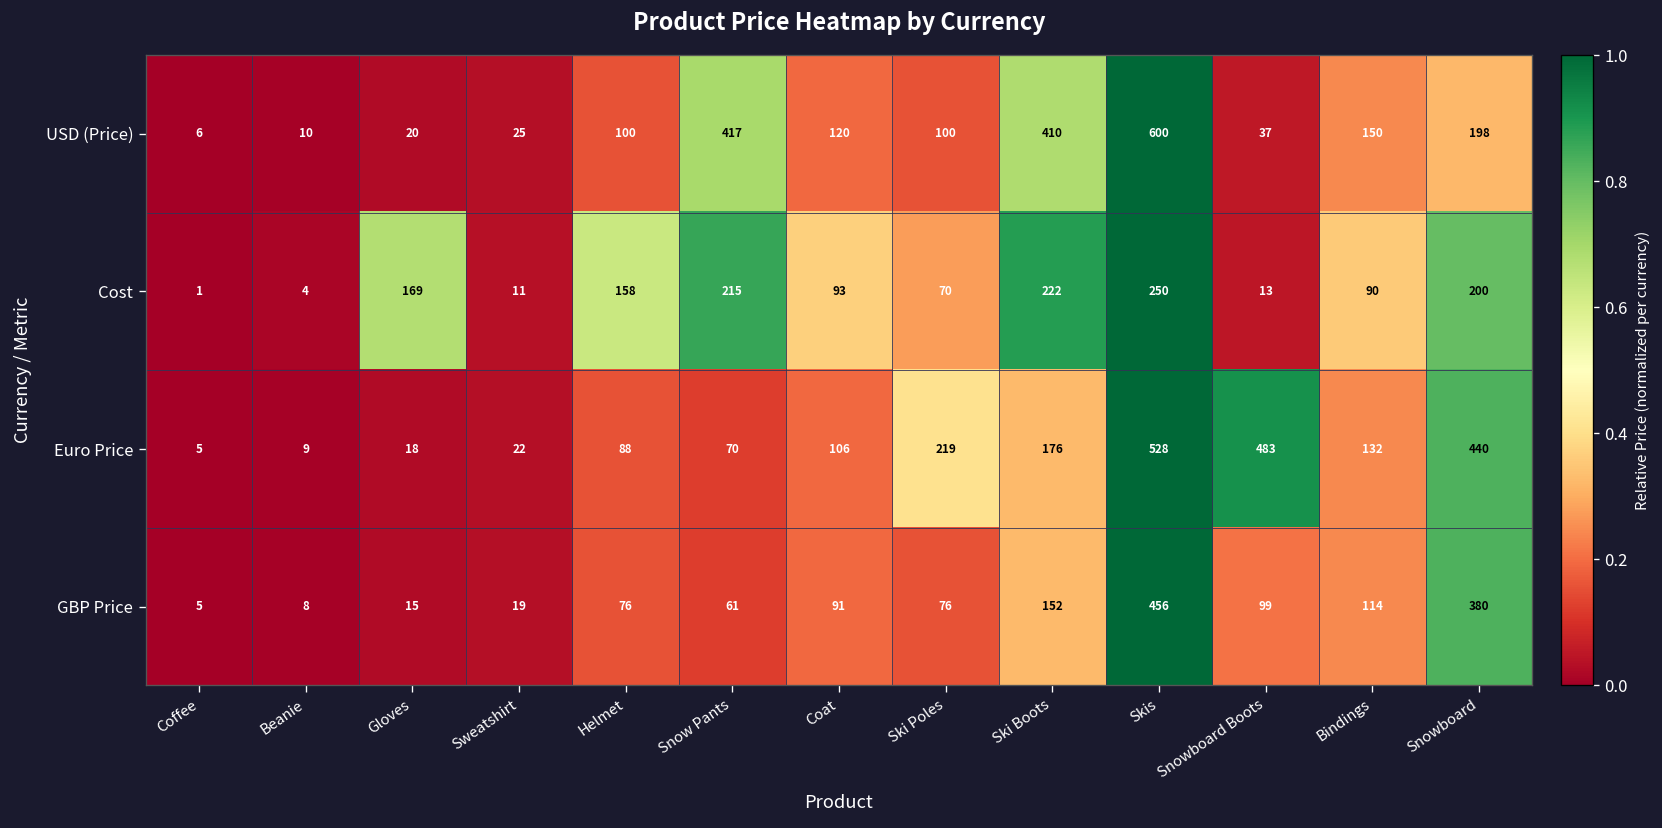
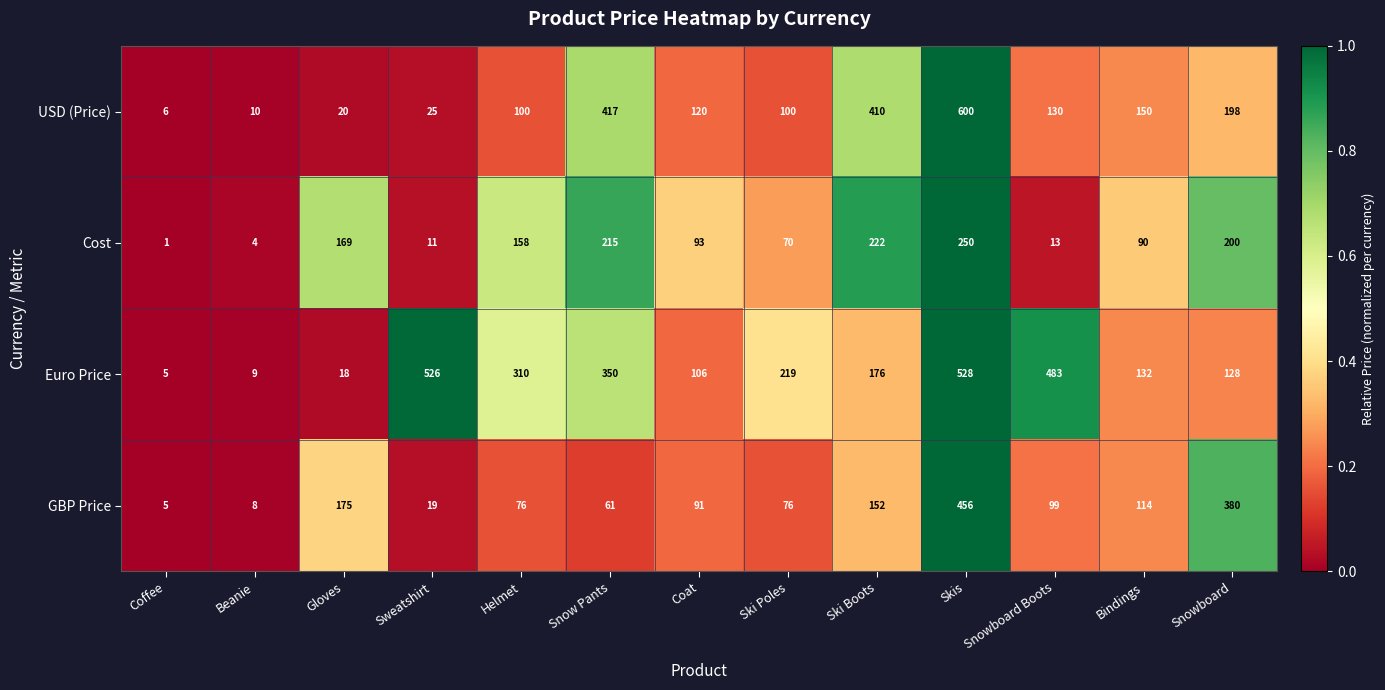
USD (Price), Snowboard Boots: 37 -> 130
Euro Price, Sweatshirt: 22 -> 526
Euro Price, Helmet: 88 -> 310
Euro Price, Snow Pants: 70 -> 350
Euro Price, Snowboard: 440 -> 128
GBP Price, Gloves: 15 -> 175
